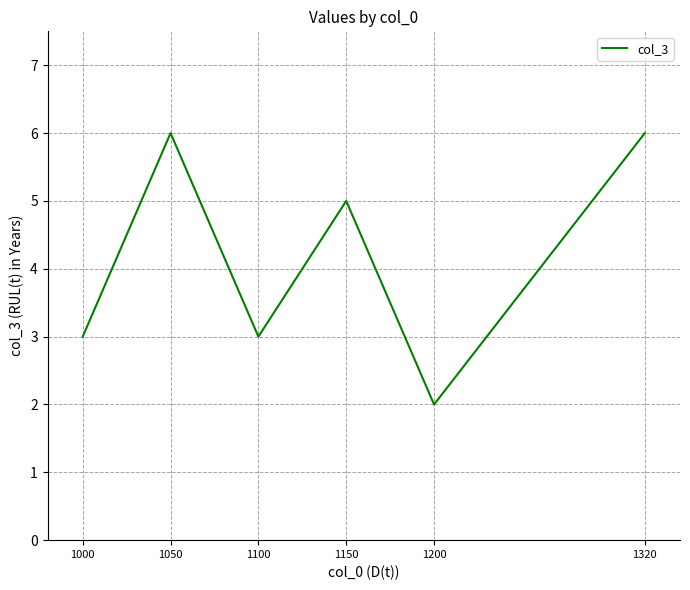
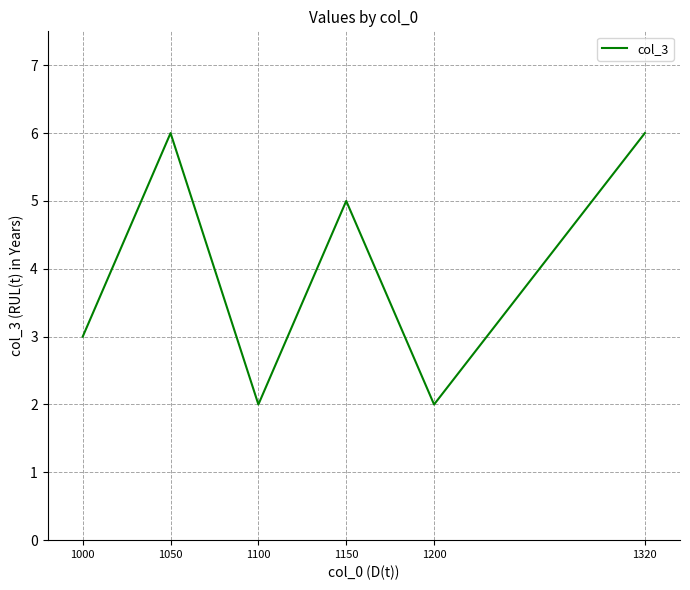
1100: 3 -> 2
